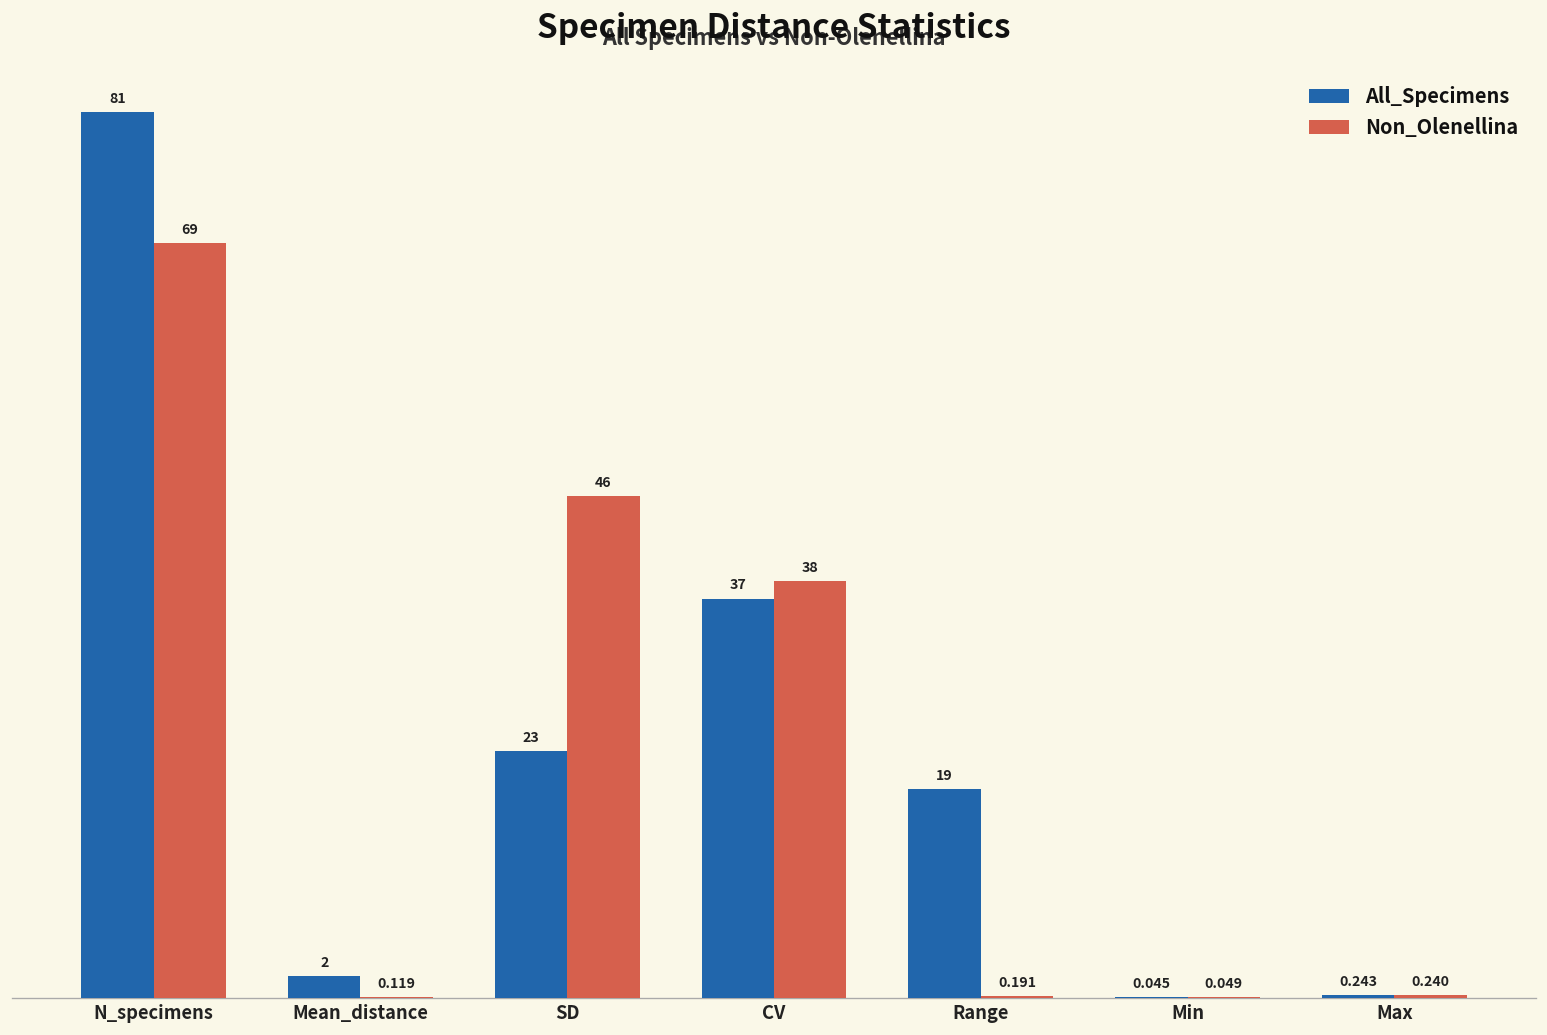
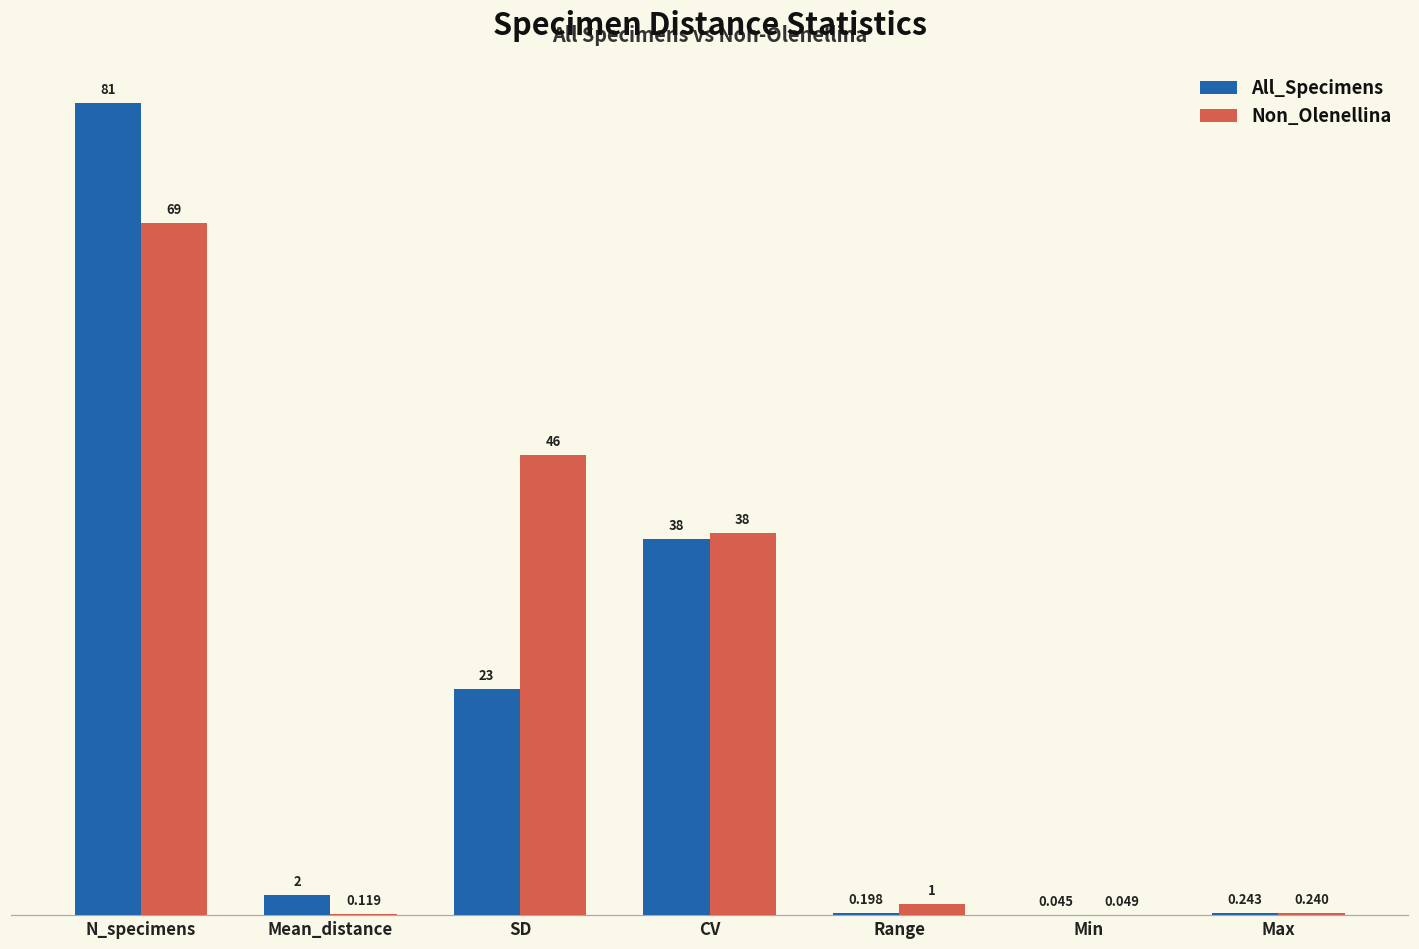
All_Specimens, CV: 37 -> 38
All_Specimens, Range: 19 -> 0.198
Non_Olenellina, Range: 0.191 -> 1
